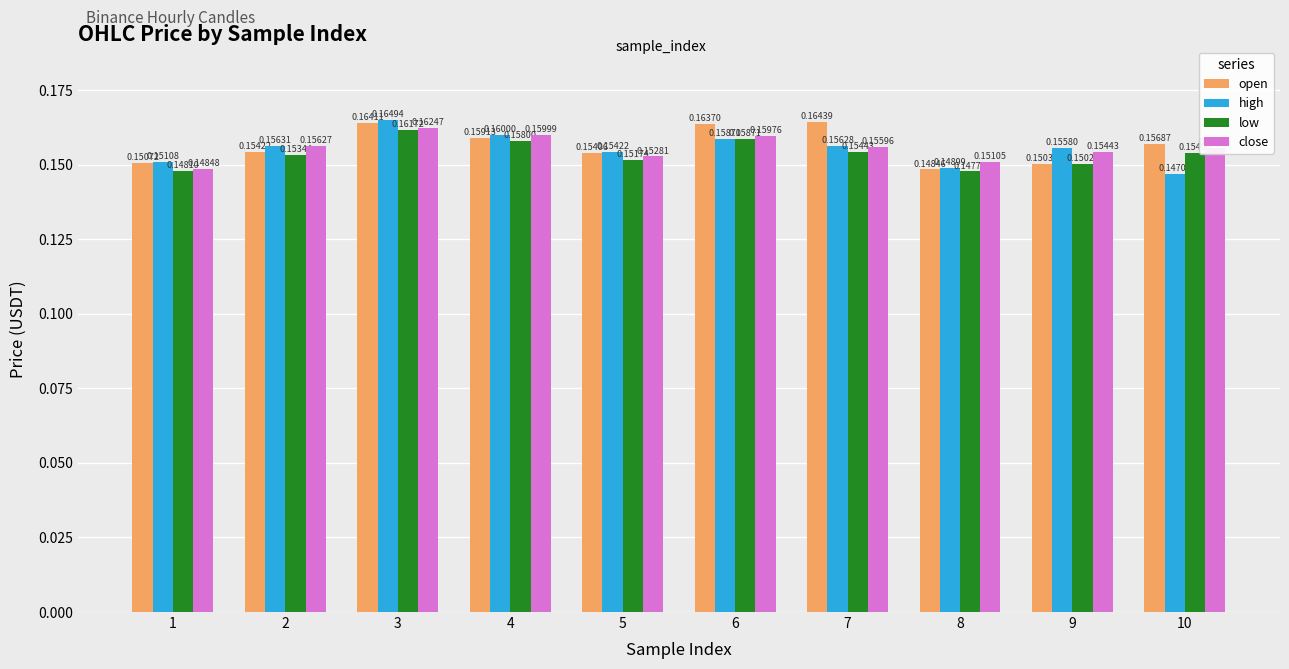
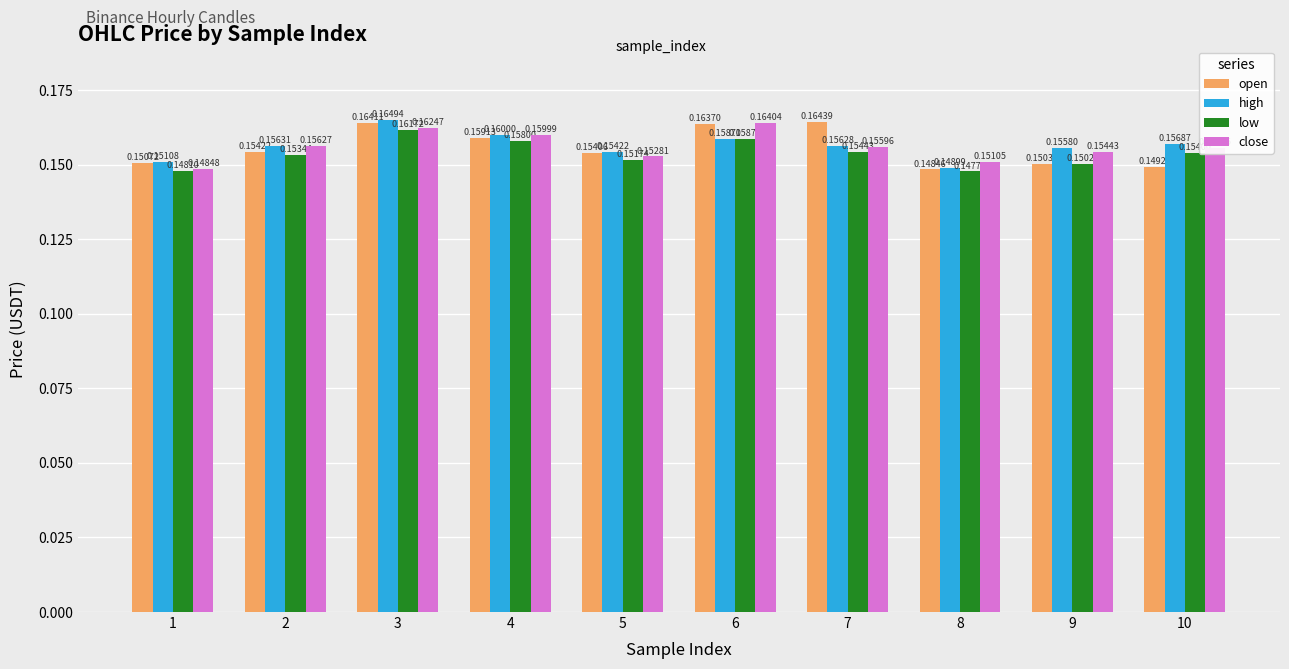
close, 6: 0.15976 -> 0.16404
open, 10: 0.15687 -> 0.14926
high, 10: 0.14709 -> 0.15687
